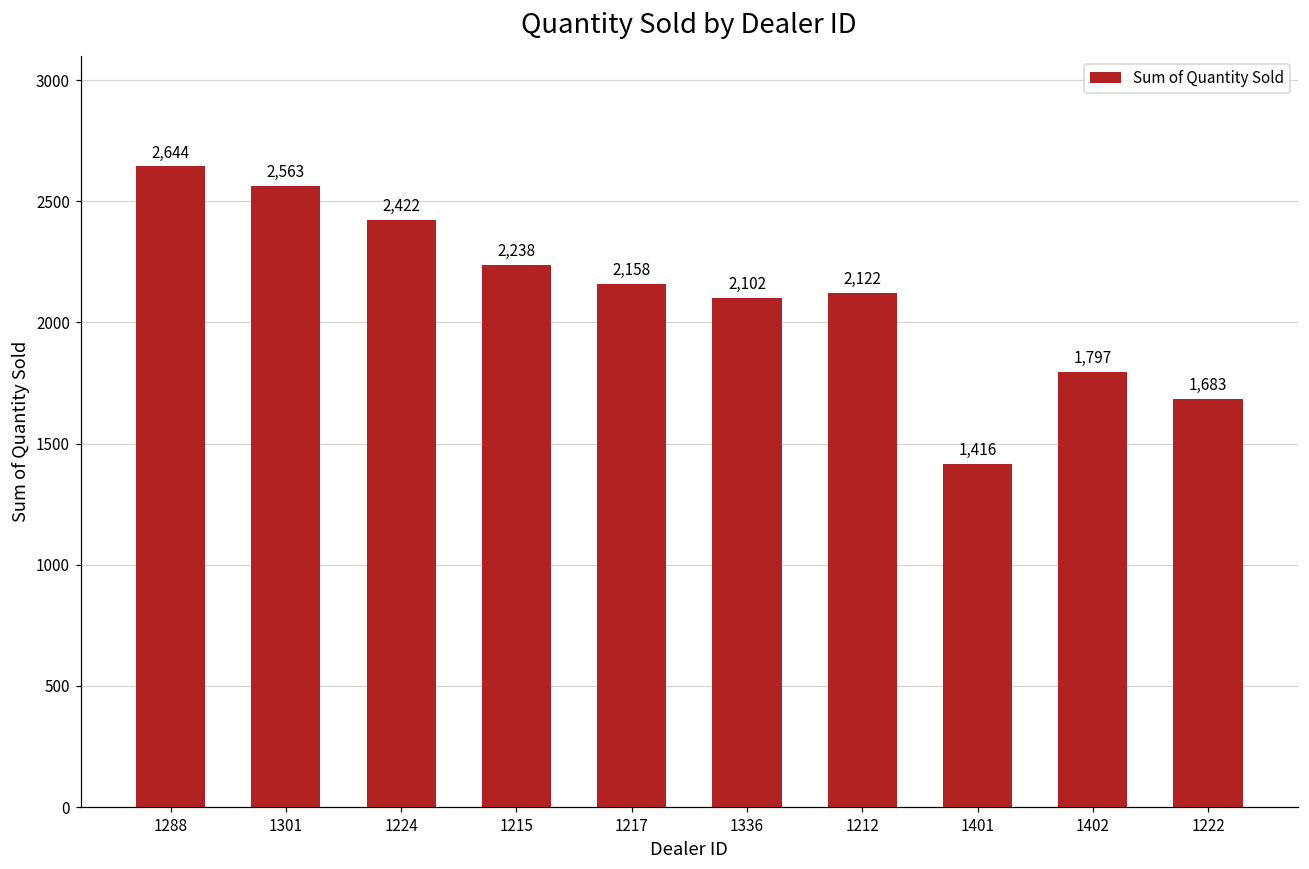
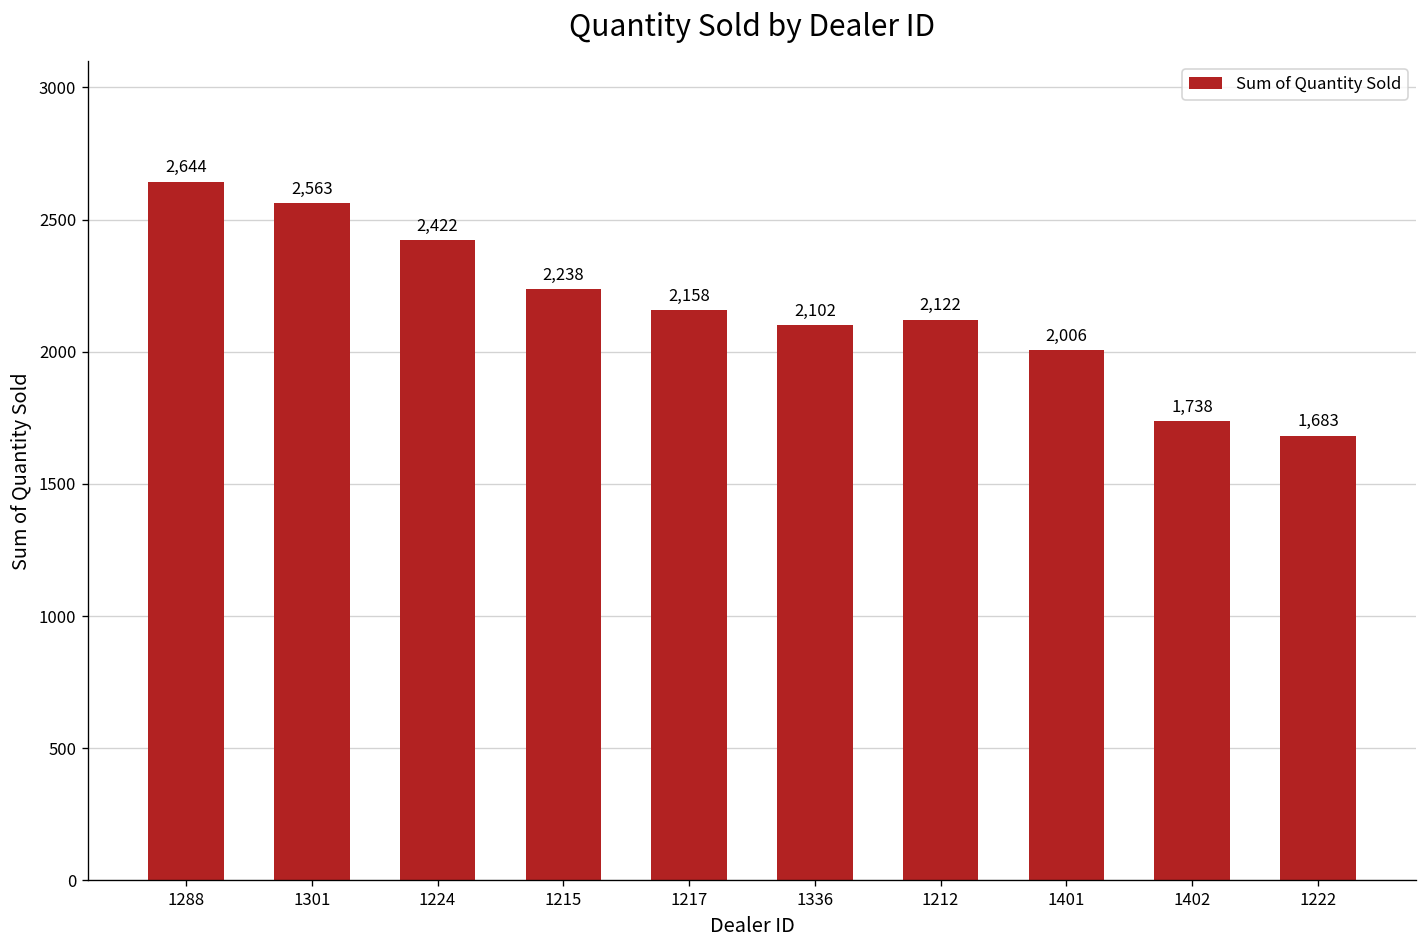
1401: 1,416 -> 2,006
1402: 1,797 -> 1,738
